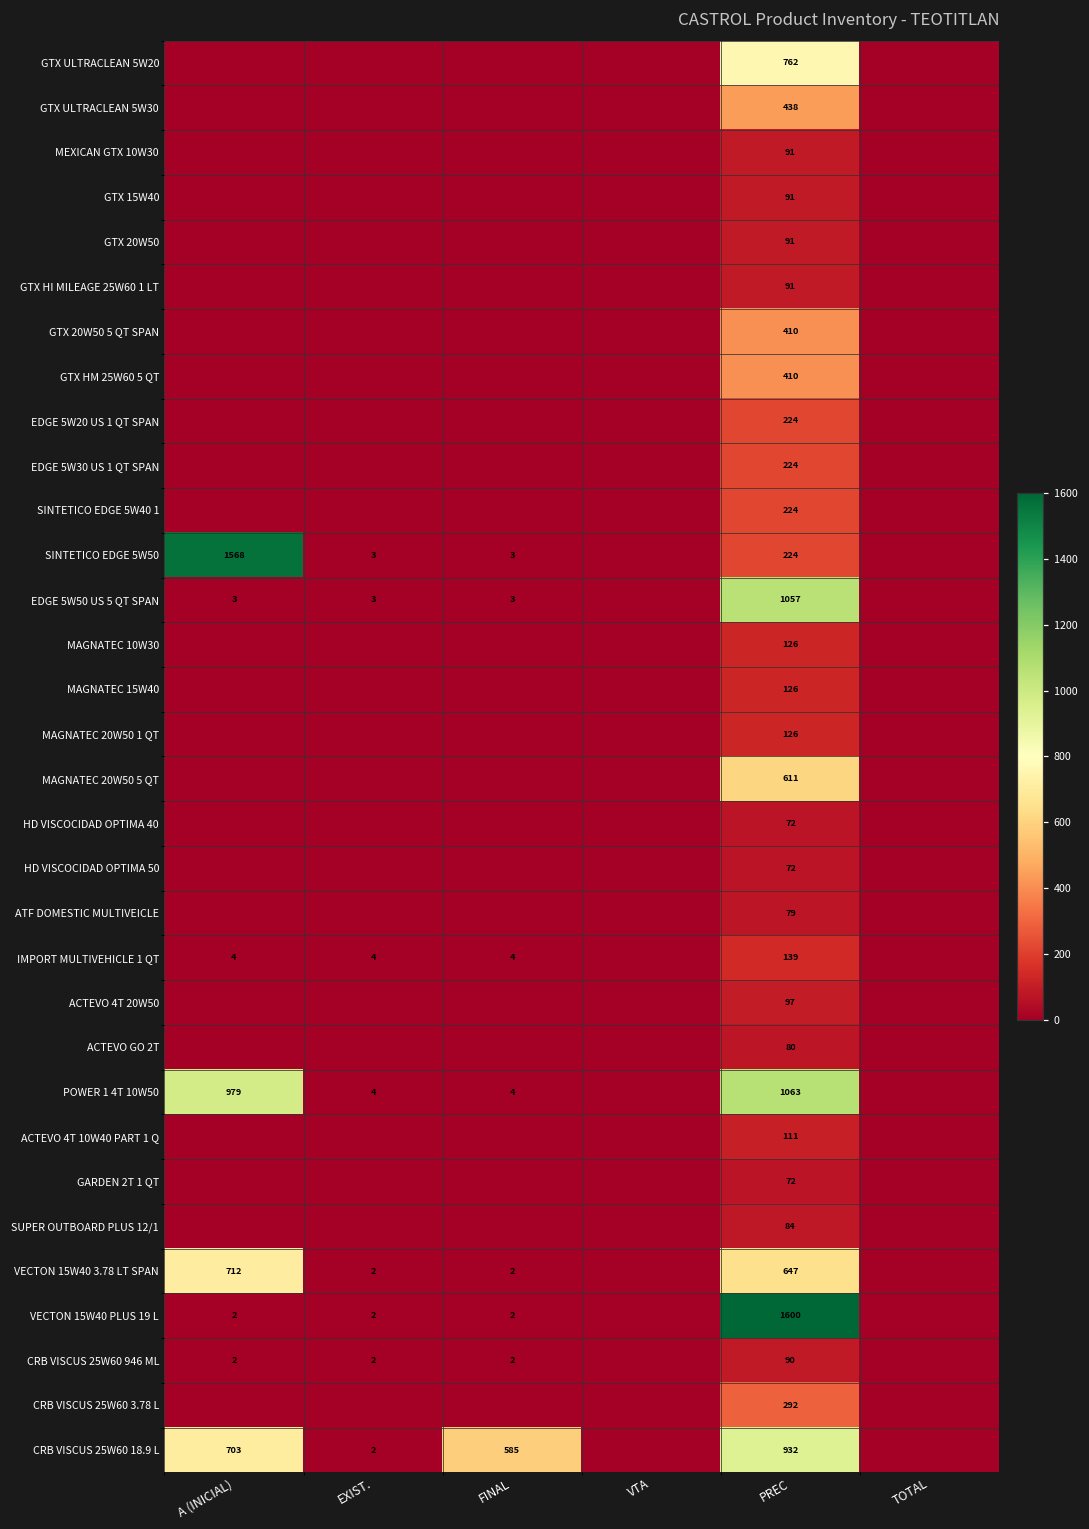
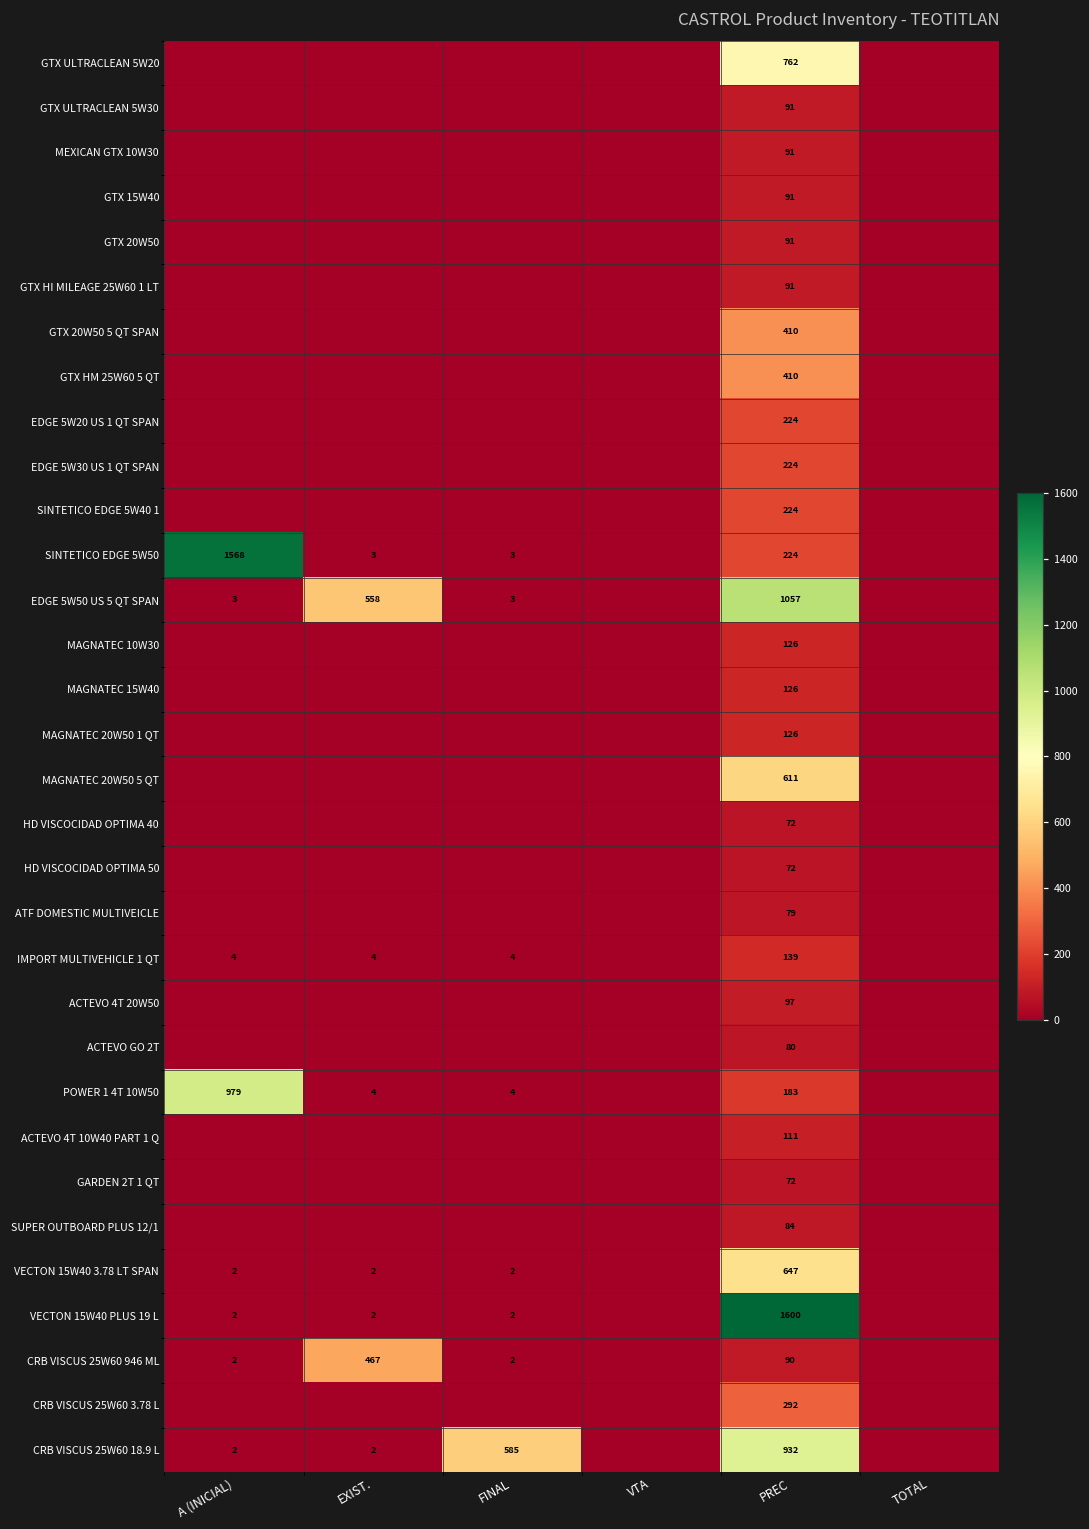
GTX ULTRACLEAN 5W30, PREC: 438 -> 91
EDGE 5W50 US 5 QT SPAN, EXIST.: 3 -> 558
POWER 1 4T 10W50, PREC: 1063 -> 183
VECTON 15W40 3.78 LT SPAN, A (INICIAL): 712 -> 2
CRB VISCUS 25W60 946 ML, EXIST.: 2 -> 467
CRB VISCUS 25W60 18.9 L, A (INICIAL): 703 -> 2
